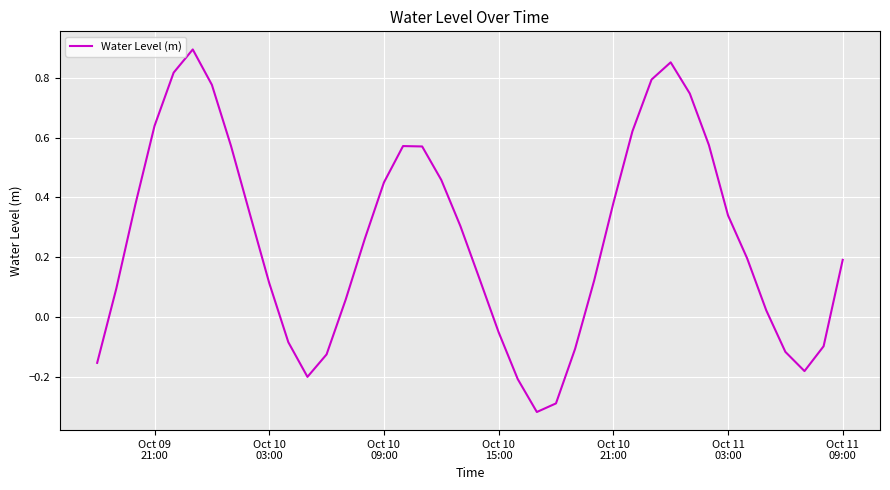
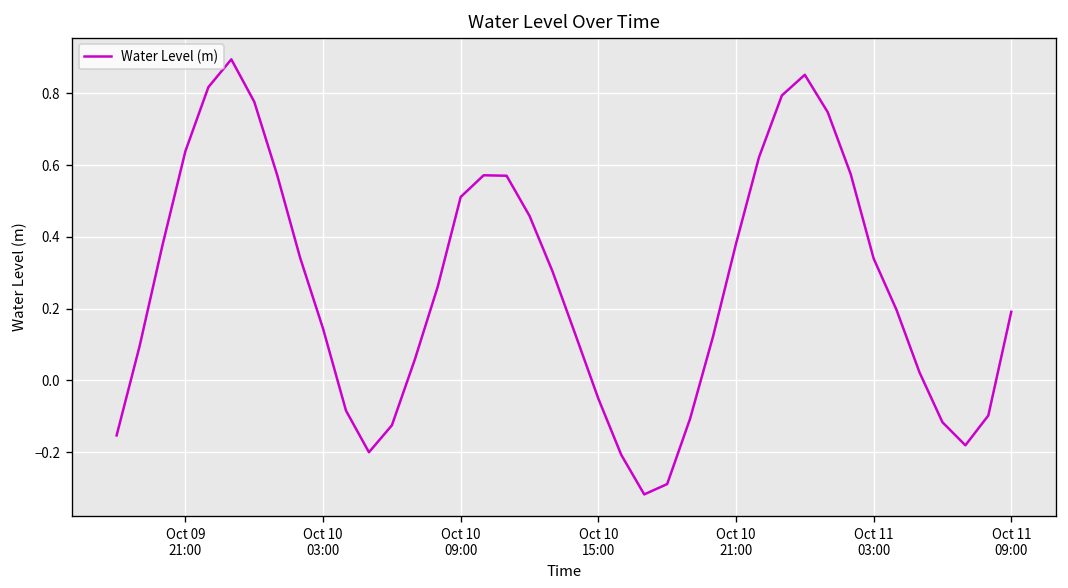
Oct 10 03:00: 0.11 -> 0.14
Oct 10 09:00: 0.45 -> 0.51
